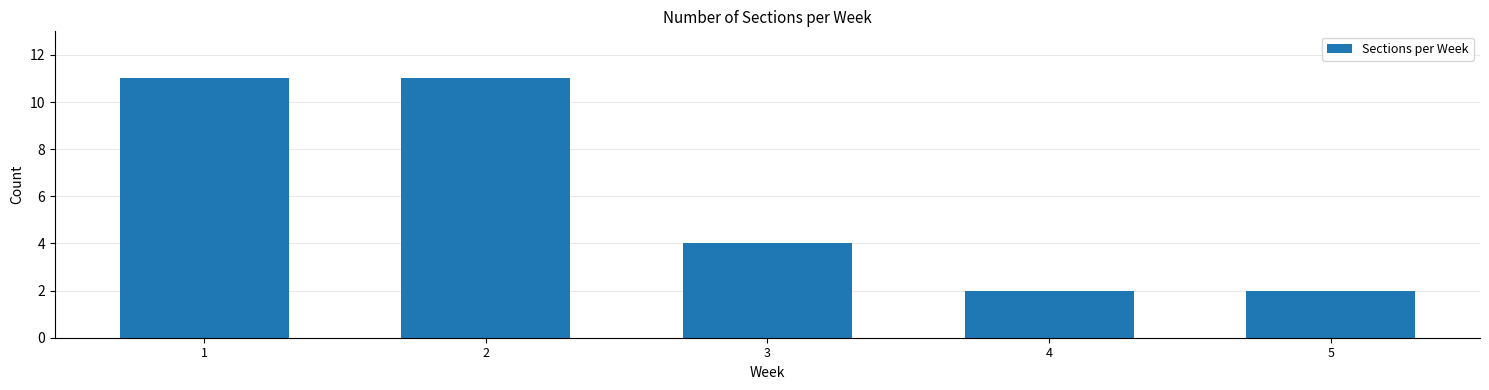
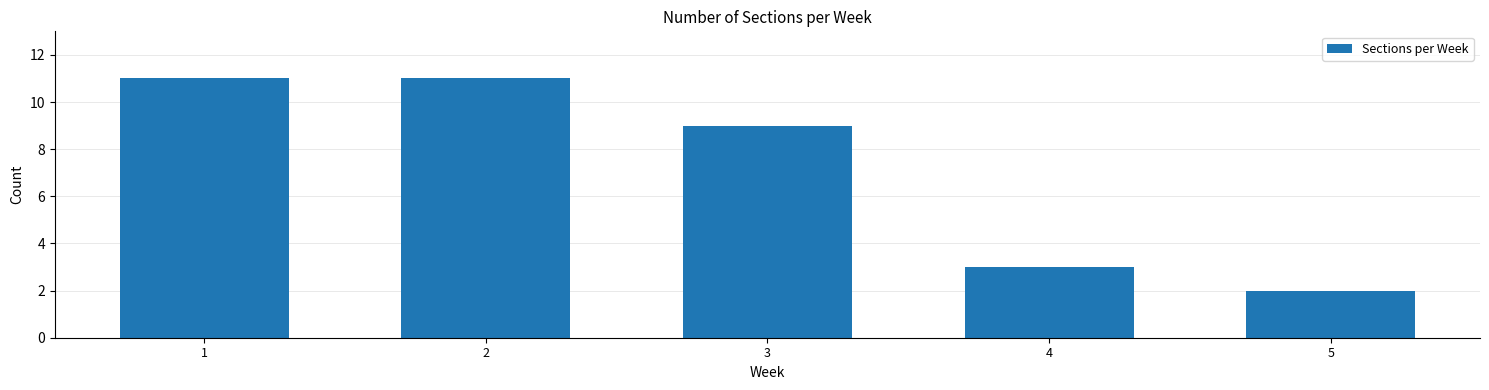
3: 4 -> 9
4: 2 -> 3
